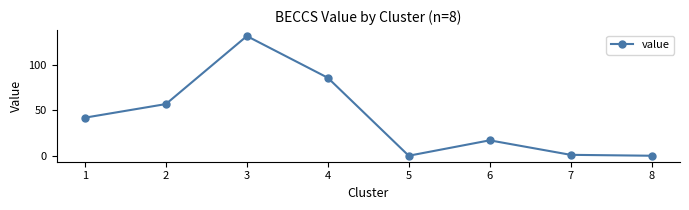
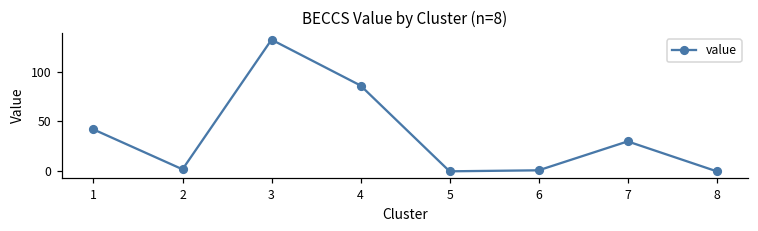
2: 60 -> 0
6: 20 -> 0
7: 0 -> 30
